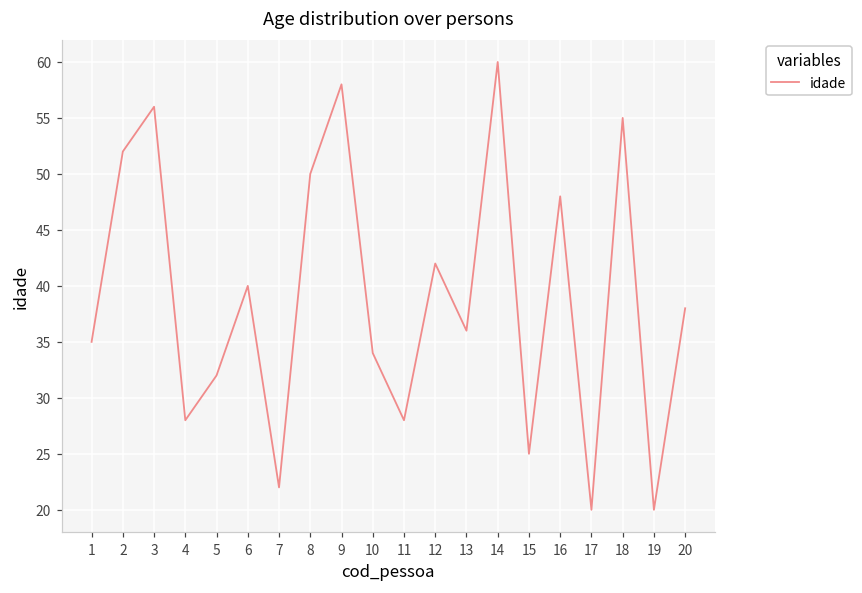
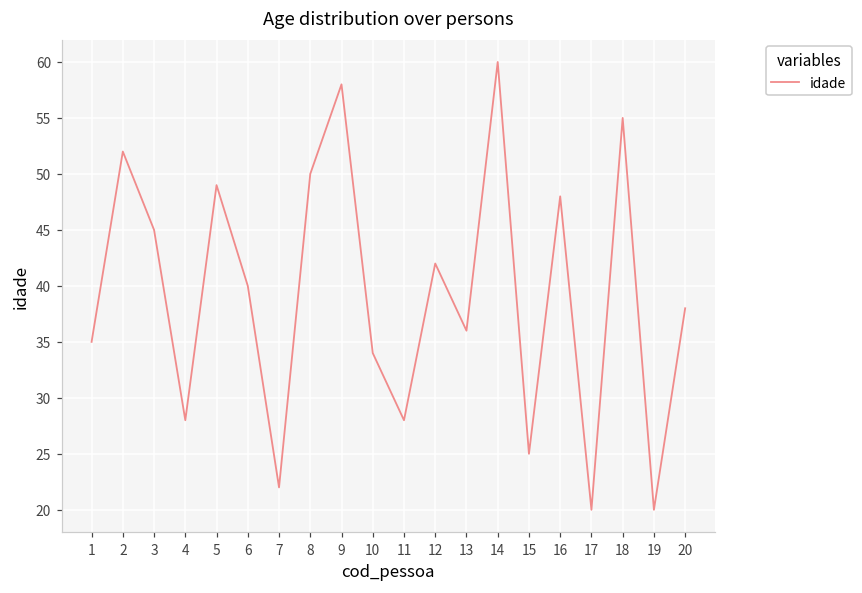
3: 56 -> 45
5: 32 -> 49
